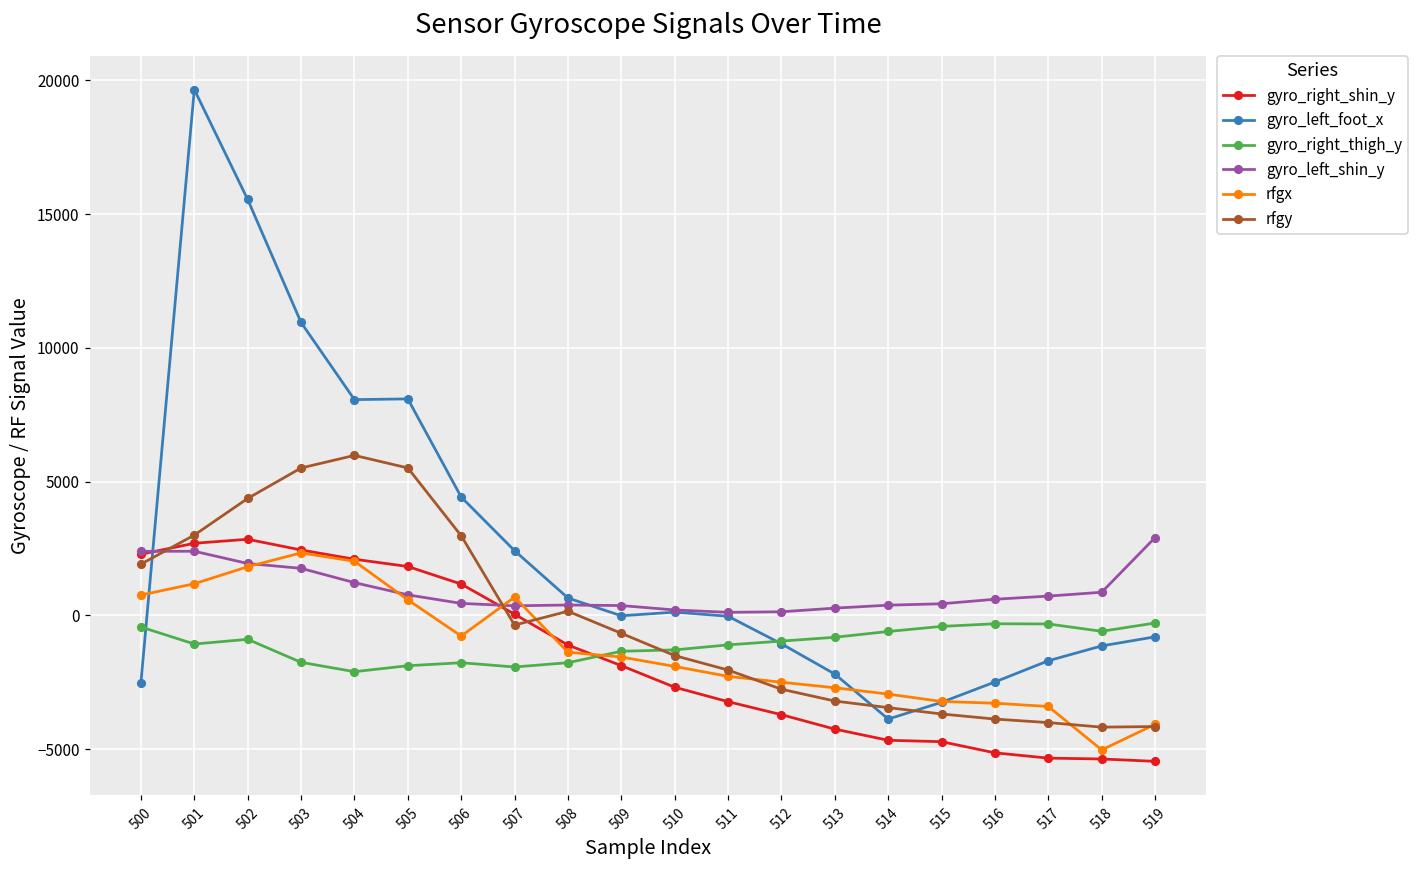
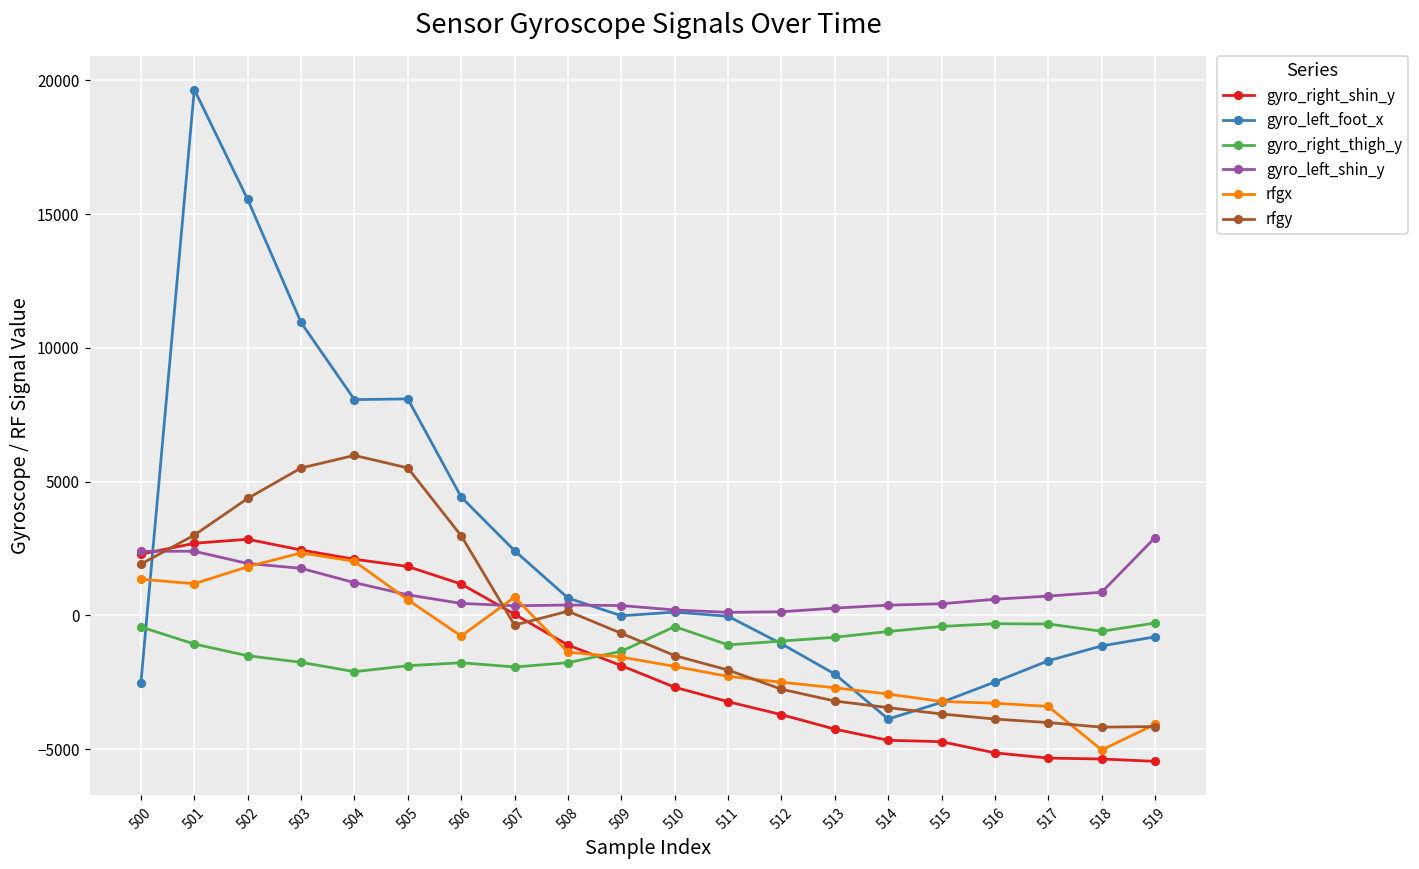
rfgx, 500: 800 -> 1400
gyro_right_thigh_y, 502: -900 -> -1500
gyro_right_thigh_y, 510: -1300 -> -400
